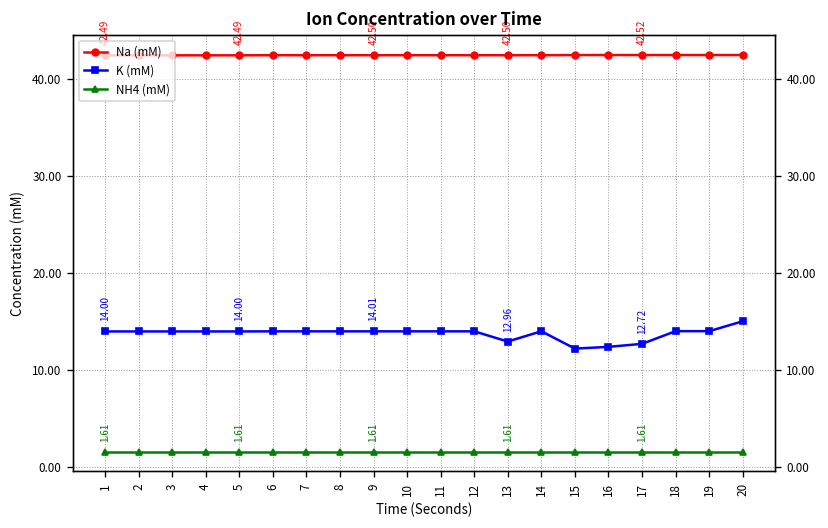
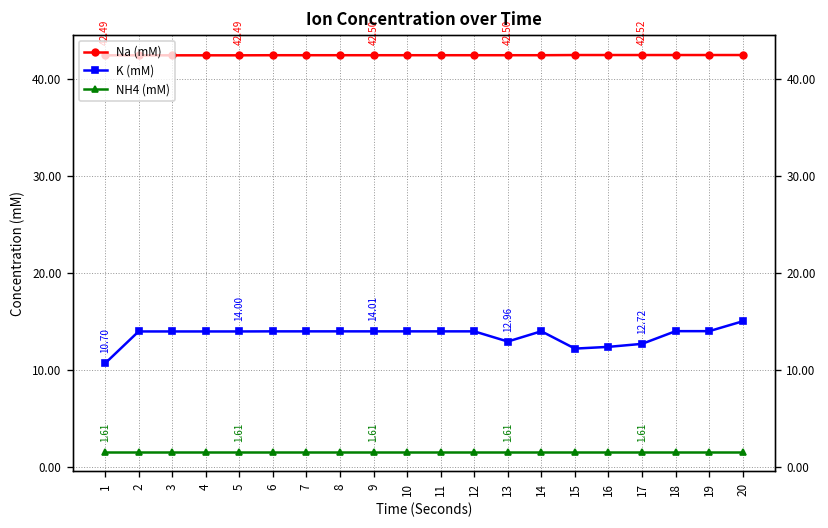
K (mM), 1: 14.00 -> 10.70
